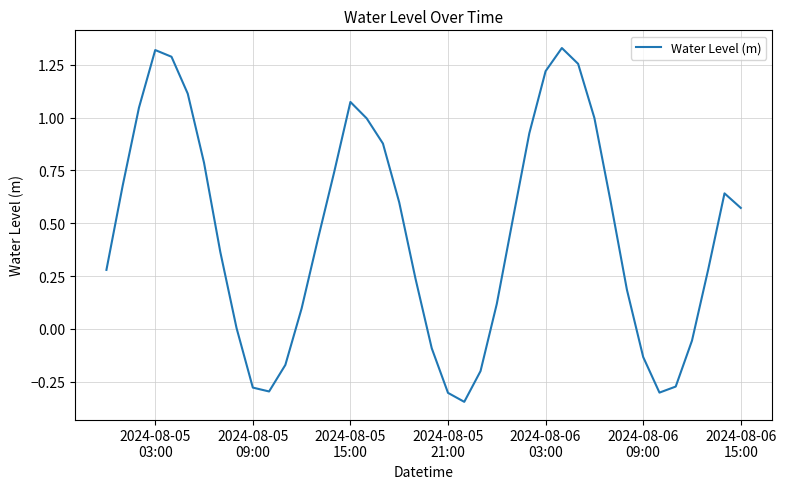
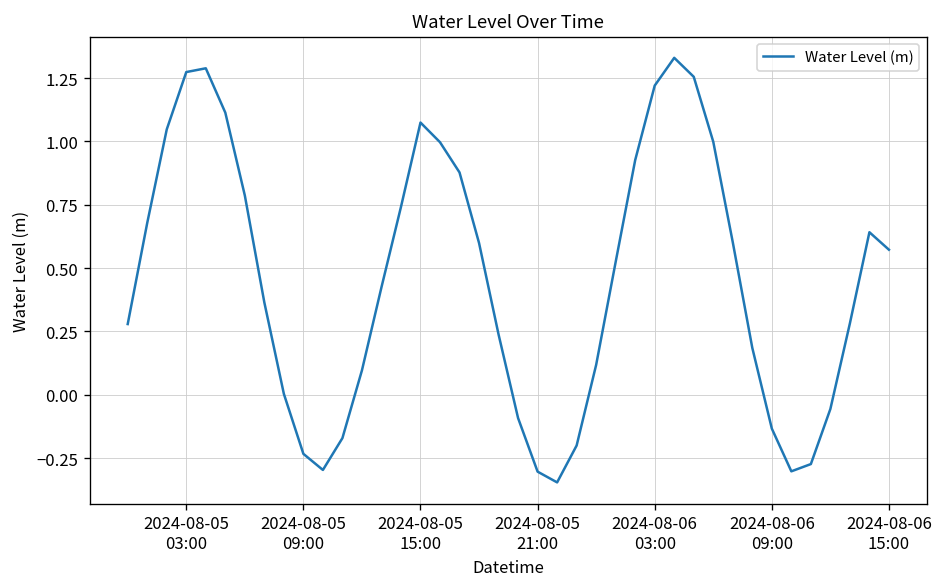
2024-08-05 03:00: 1.32 -> 1.27
2024-08-05 09:00: -0.28 -> -0.23
